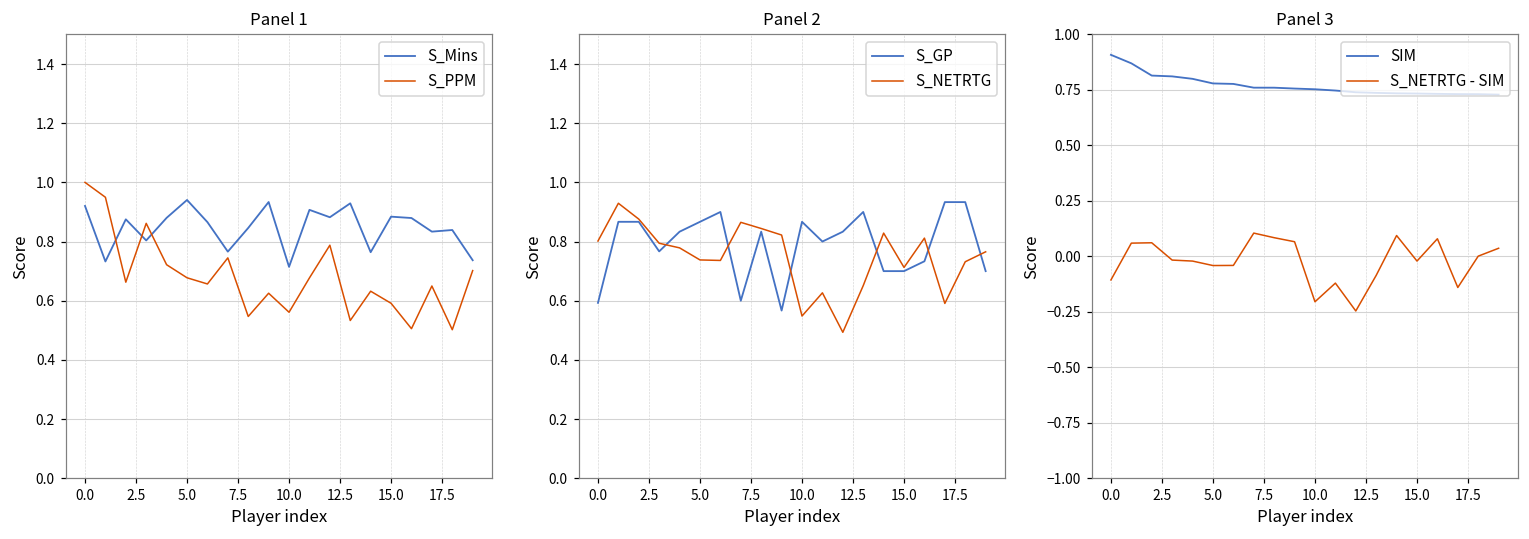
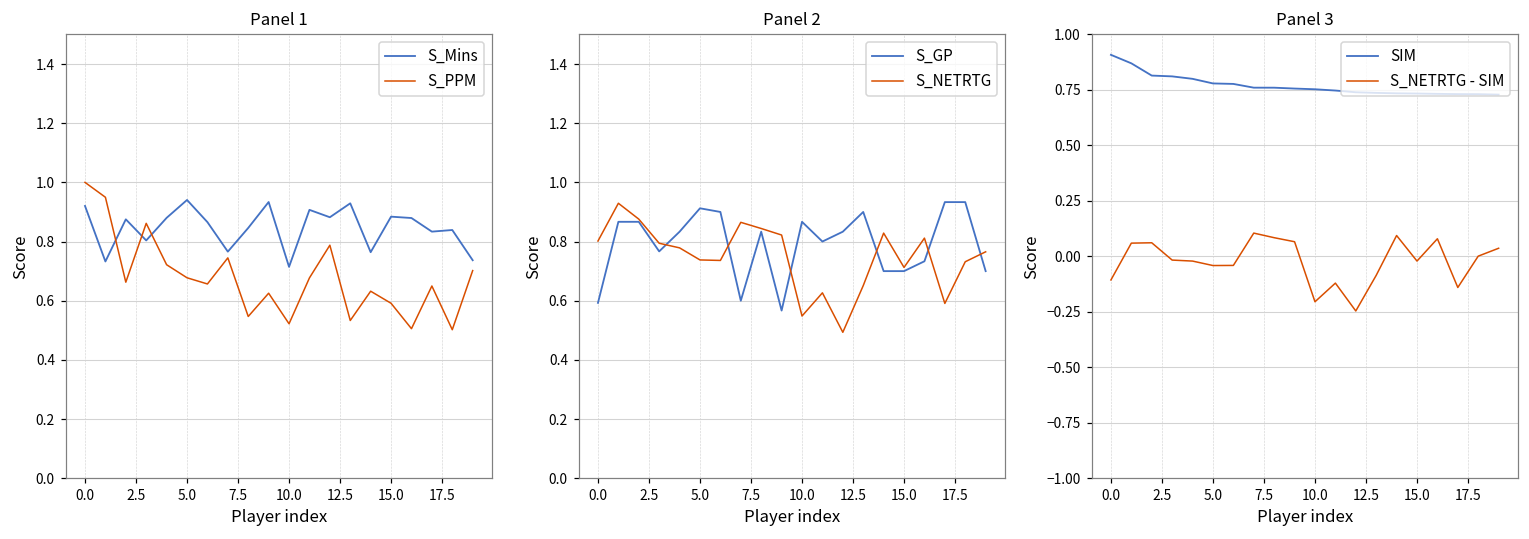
Panel 1, S_PPM, 10.0: 0.56 -> 0.52
Panel 2, S_GP, 5.0: 0.87 -> 0.91
